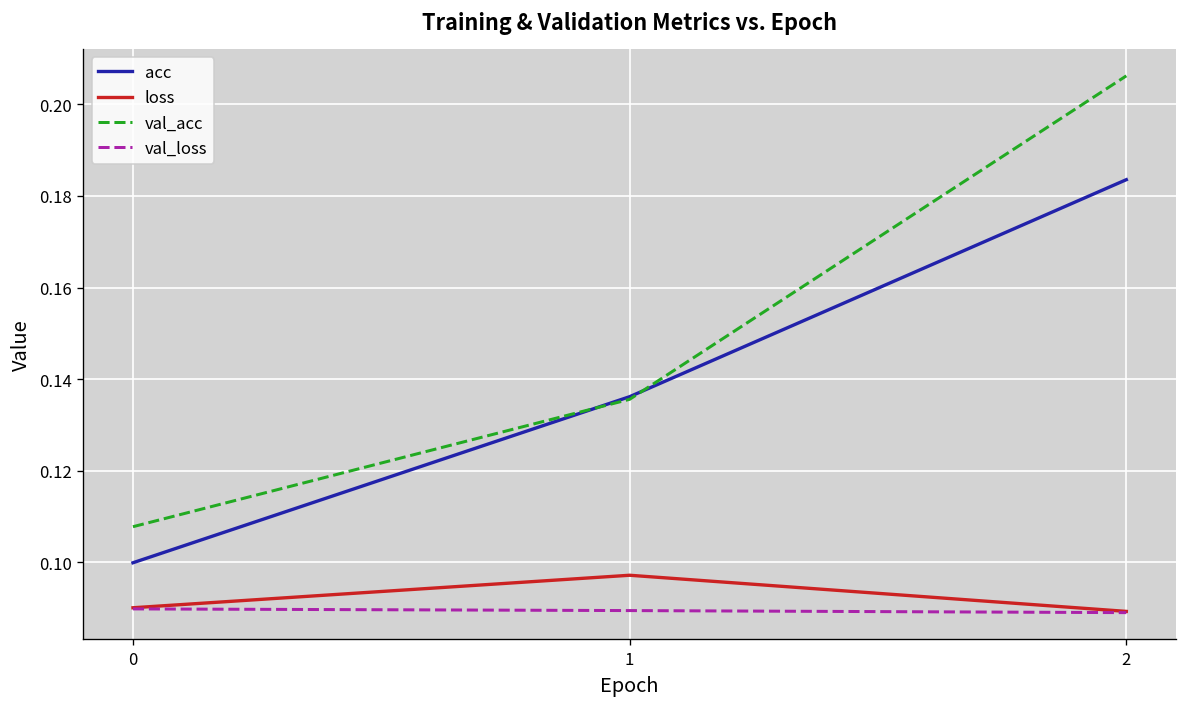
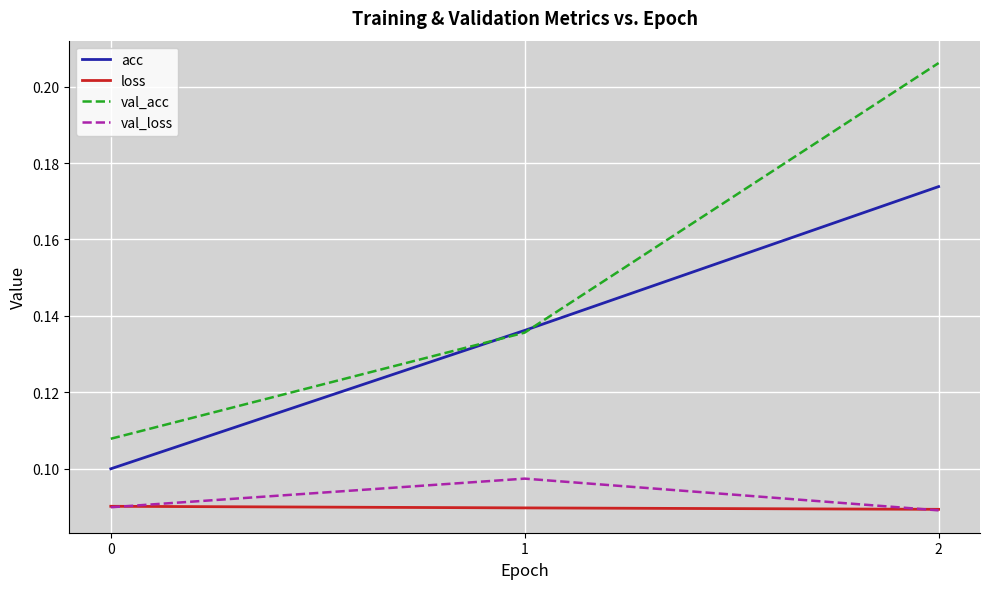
loss, 1: 0.097 -> 0.090
val_loss, 1: 0.089 -> 0.097
acc, 2: 0.184 -> 0.174
